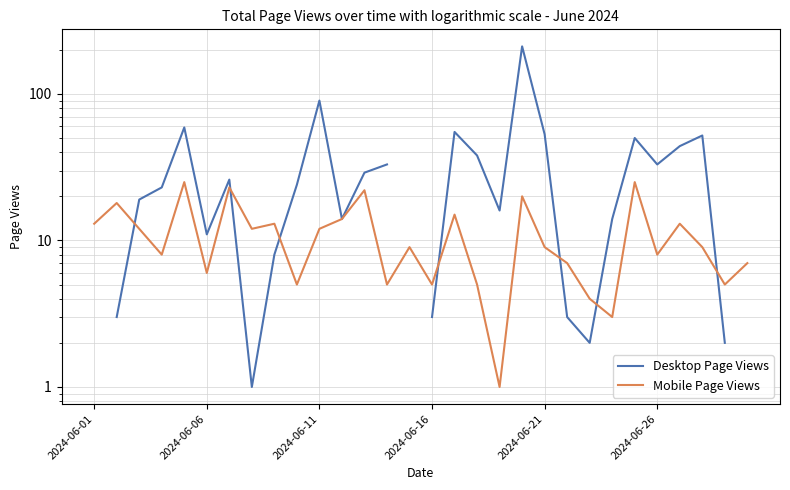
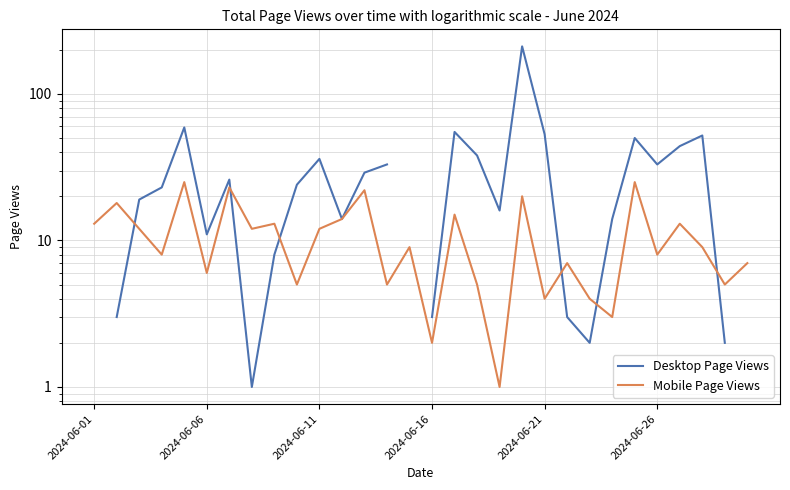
Desktop Page Views, 2024-06-11: 90 -> 36
Mobile Page Views, 2024-06-16: 5 -> 2
Mobile Page Views, 2024-06-21: 9 -> 4
